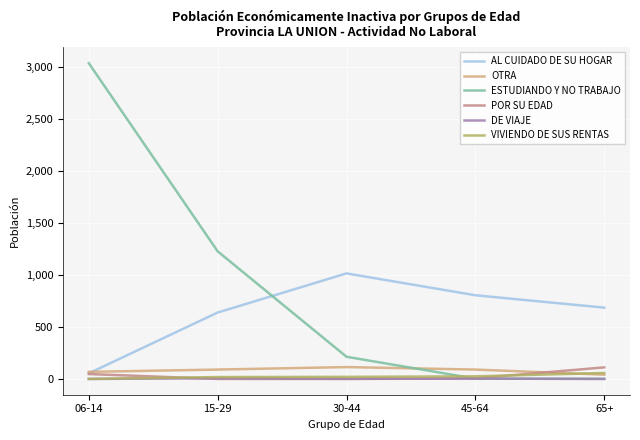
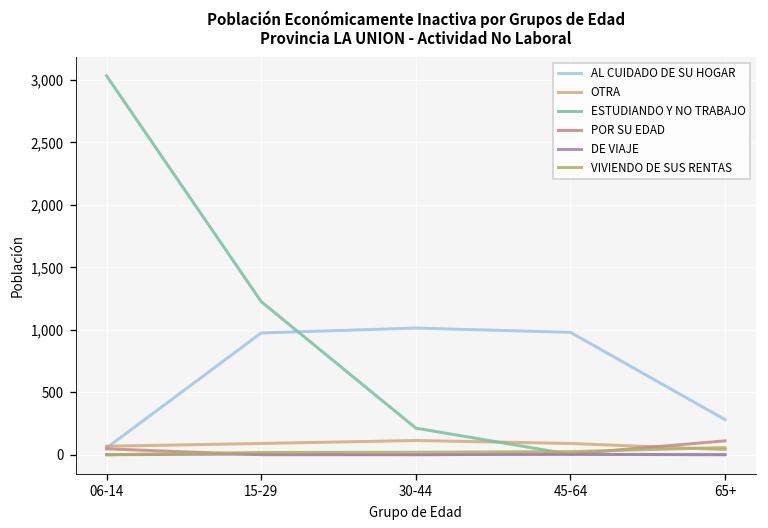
AL CUIDADO DE SU HOGAR, 15-29: 640 -> 980
AL CUIDADO DE SU HOGAR, 45-64: 800 -> 980
AL CUIDADO DE SU HOGAR, 65+: 690 -> 280
